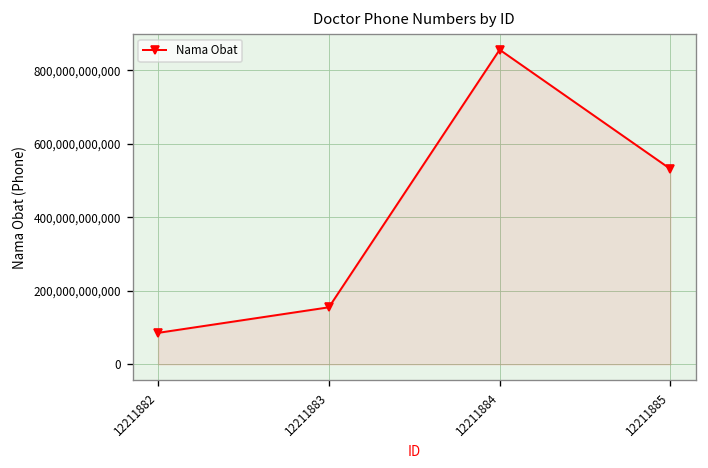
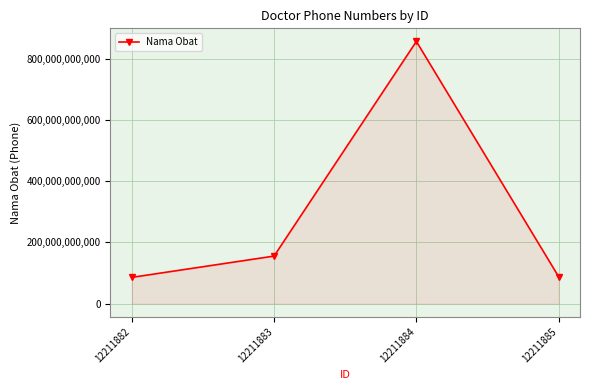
12211885: 530,000,000,000 -> 90,000,000,000
